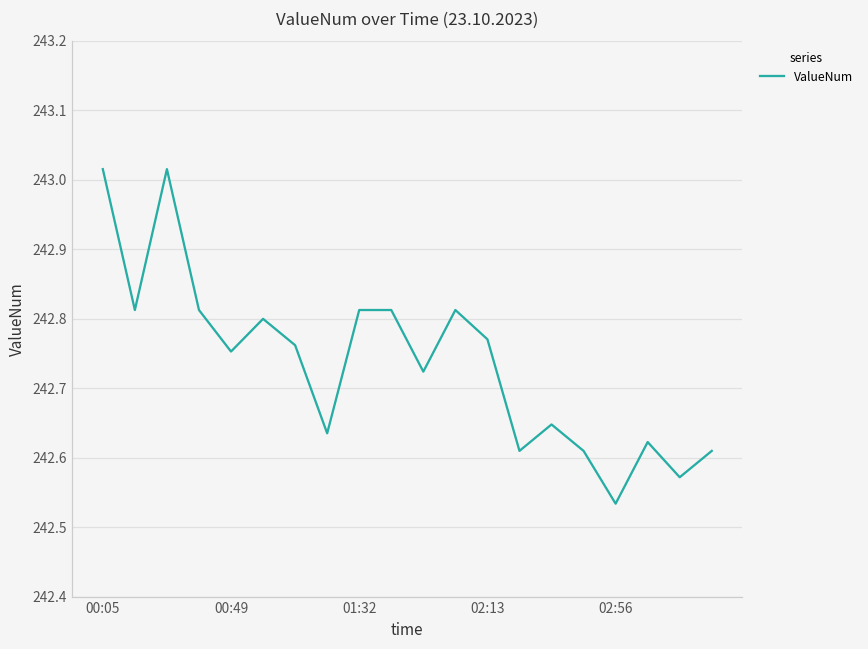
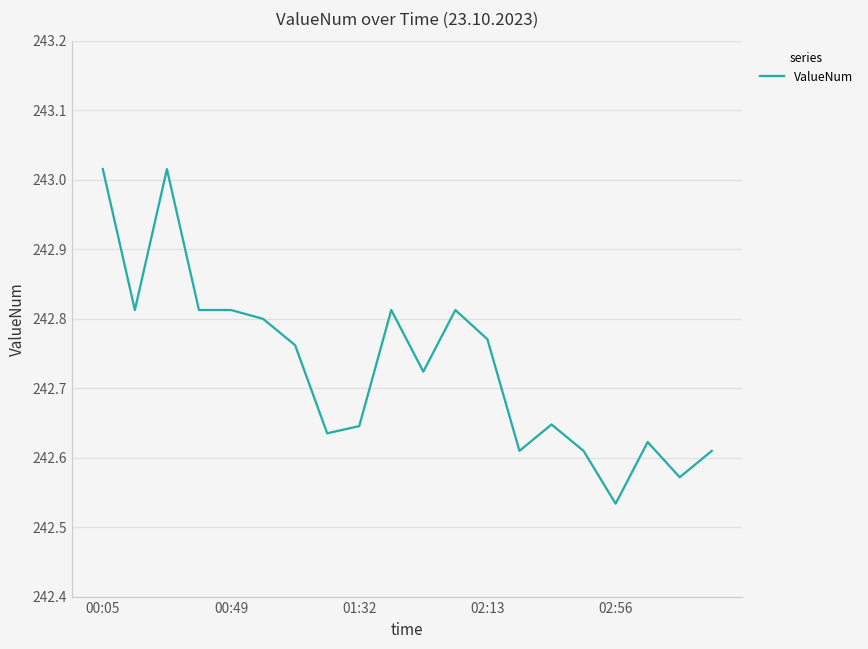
00:49: 242.75 -> 242.81
01:32: 242.81 -> 242.65
